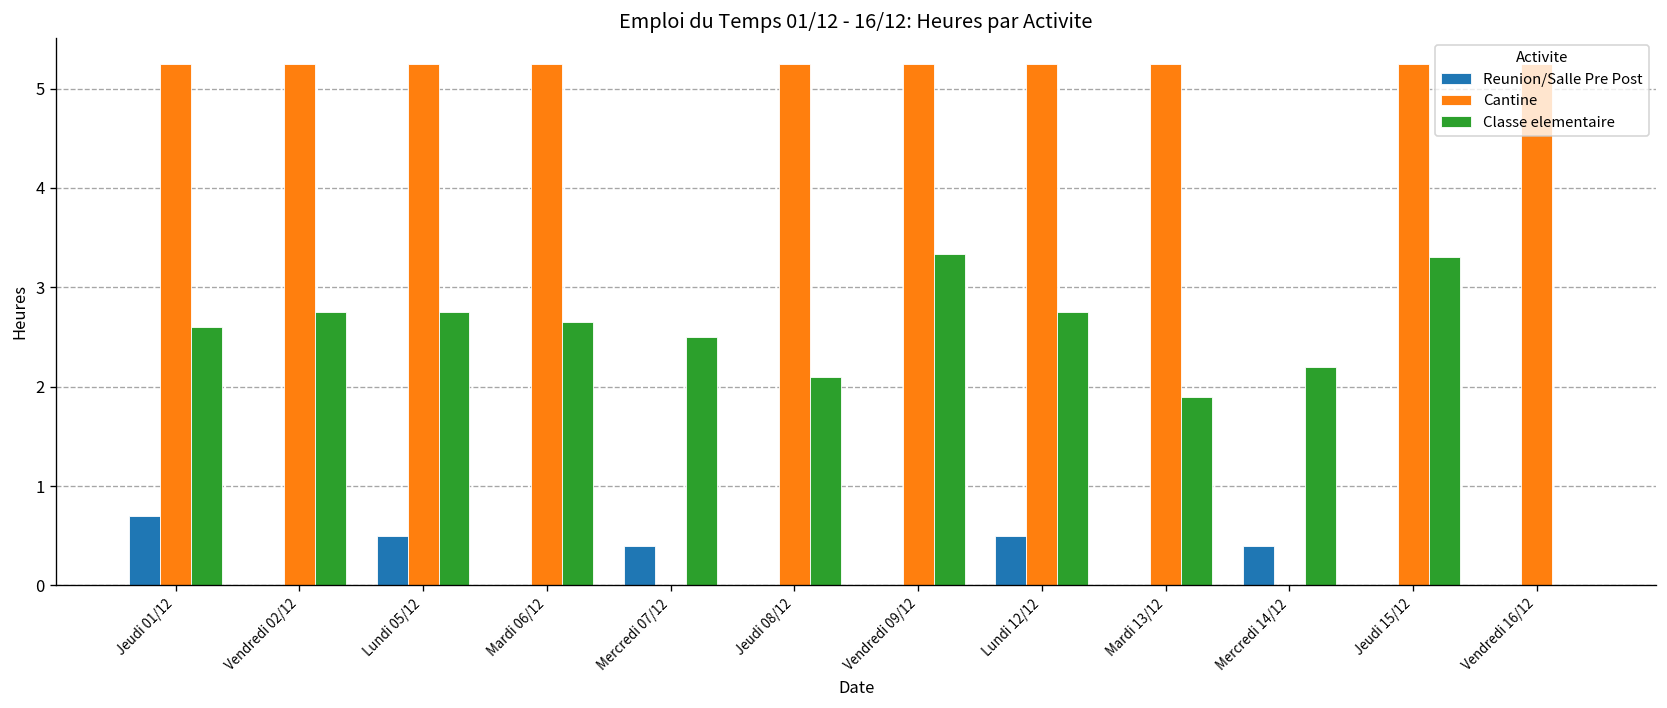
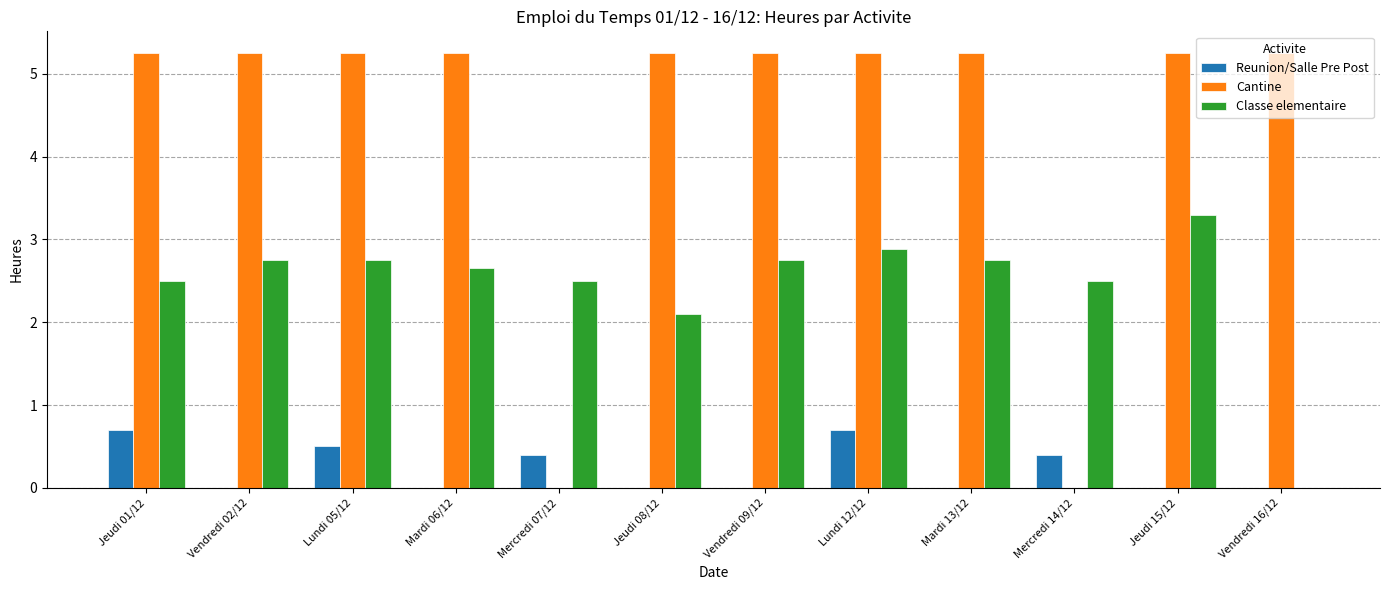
Classe elementaire, Jeudi 01/12: 2.6 -> 2.5
Classe elementaire, Vendredi 09/12: 3.3 -> 2.8
Reunion/Salle Pre Post, Lundi 12/12: 0.5 -> 0.7
Classe elementaire, Lundi 12/12: 2.8 -> 2.9
Classe elementaire, Mardi 13/12: 1.9 -> 2.8
Classe elementaire, Mercredi 14/12: 2.2 -> 2.5
